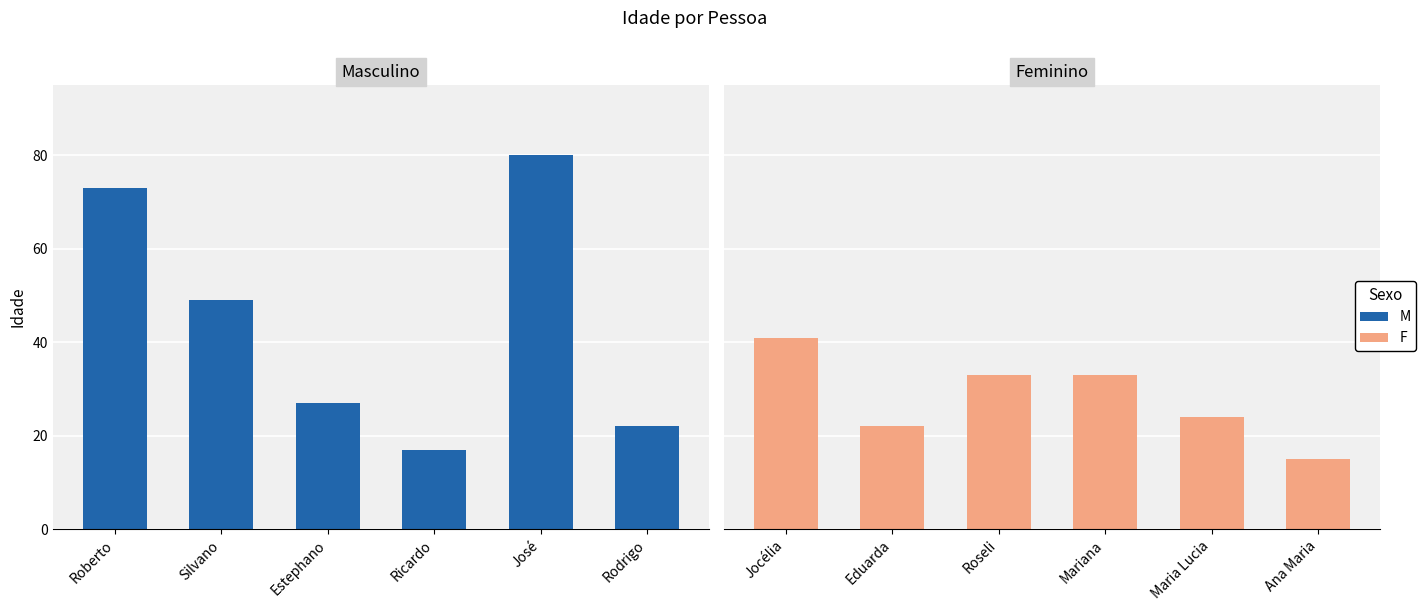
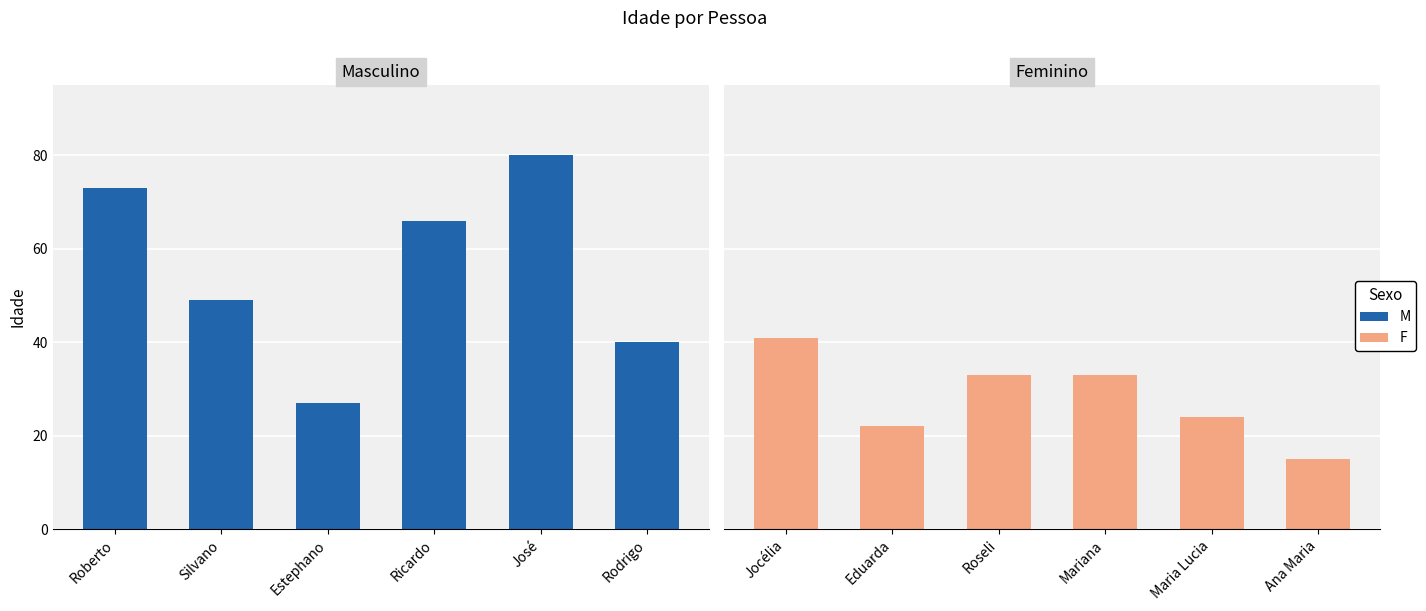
Masculino, Ricardo: 17 -> 66
Masculino, Rodrigo: 22 -> 40
